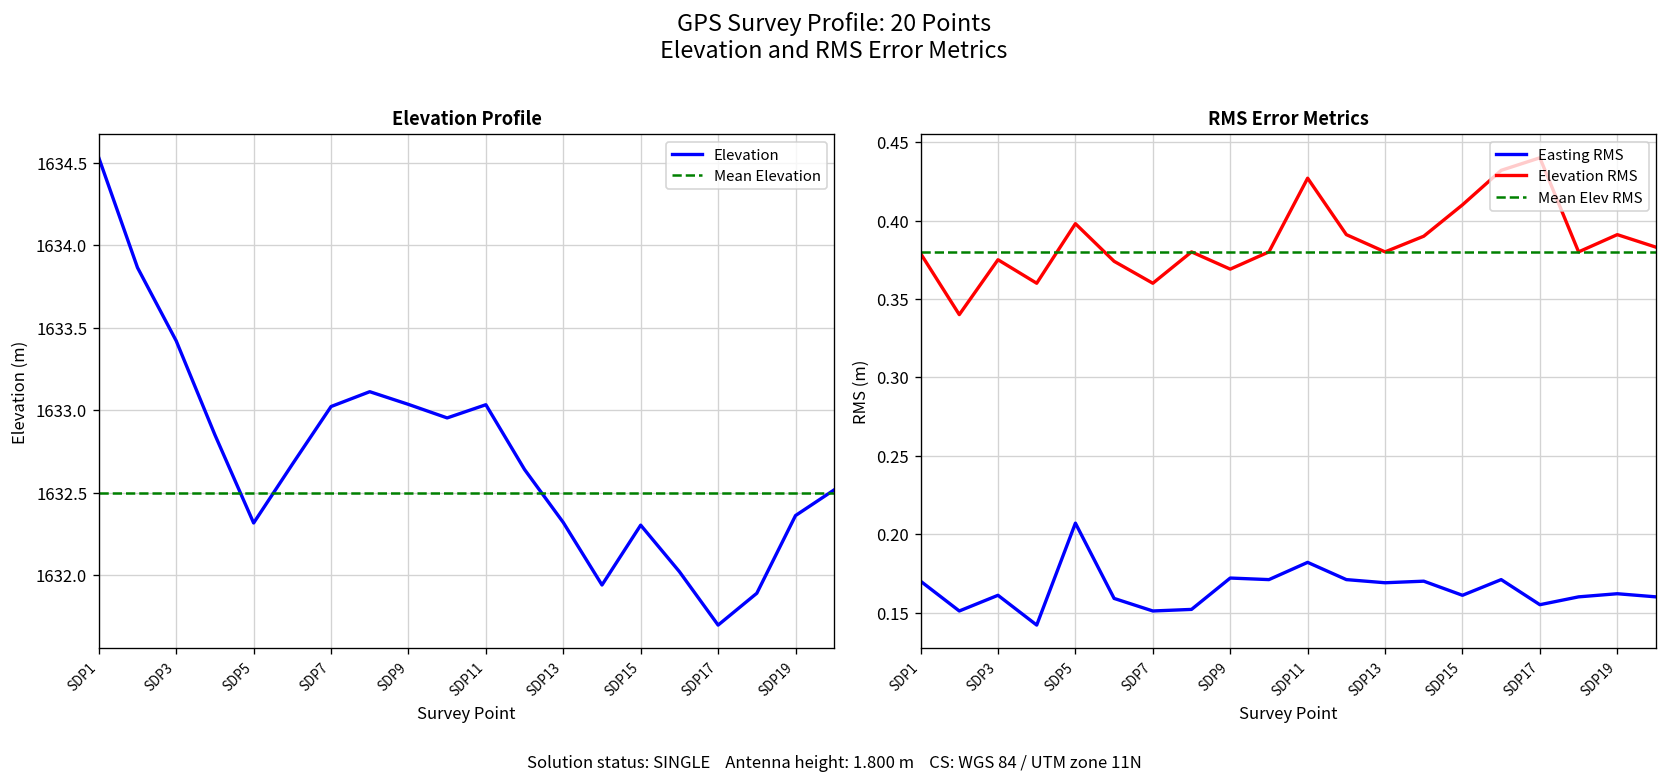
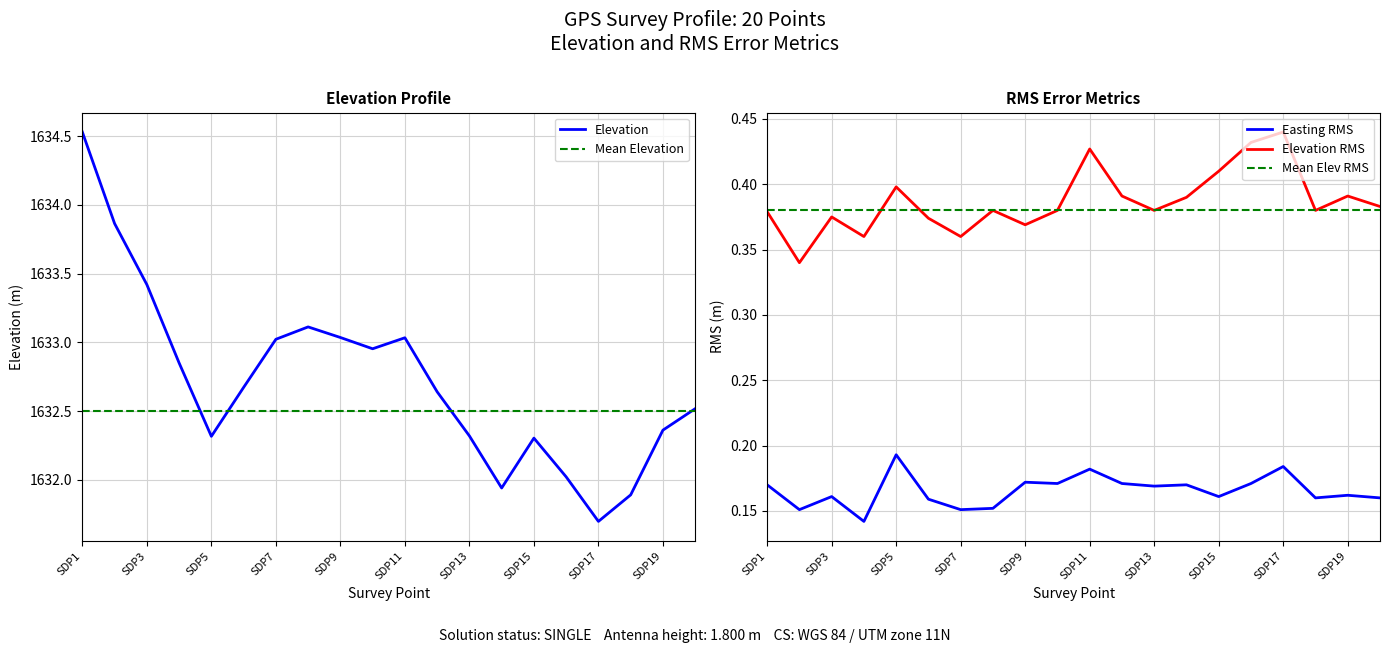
RMS Error Metrics, Easting RMS, SDP5: 0.207 -> 0.193
RMS Error Metrics, Easting RMS, SDP17: 0.155 -> 0.184
